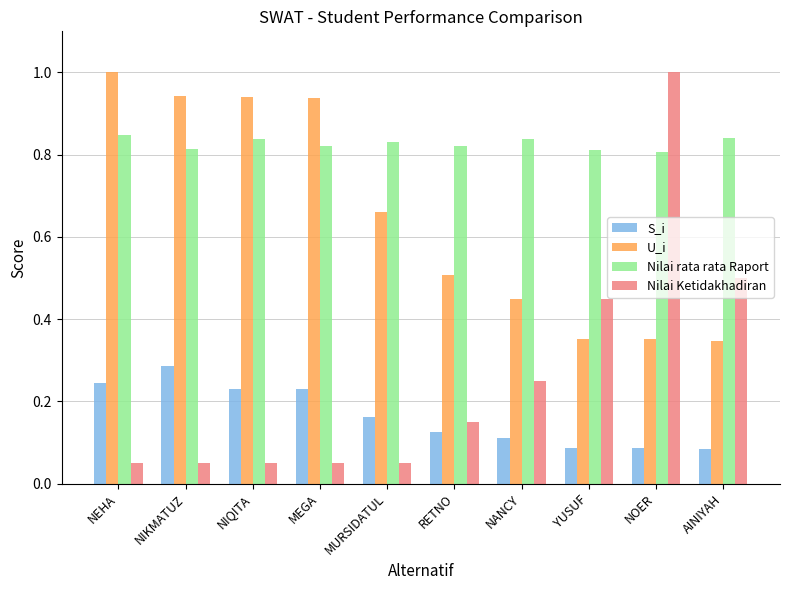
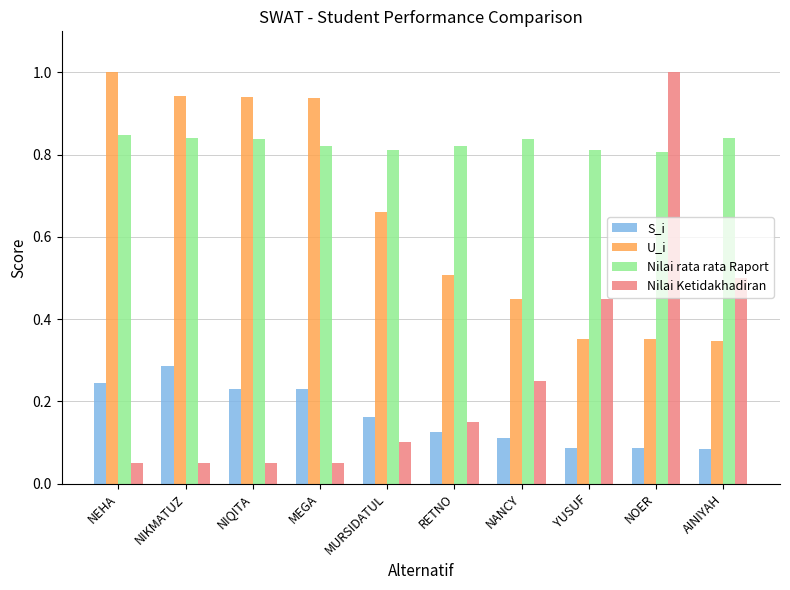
Nilai rata rata Raport, NIKMATUZ: 0.81 -> 0.84
Nilai rata rata Raport, MURSIDATUL: 0.83 -> 0.81
Nilai Ketidakhadiran, MURSIDATUL: 0.05 -> 0.10
